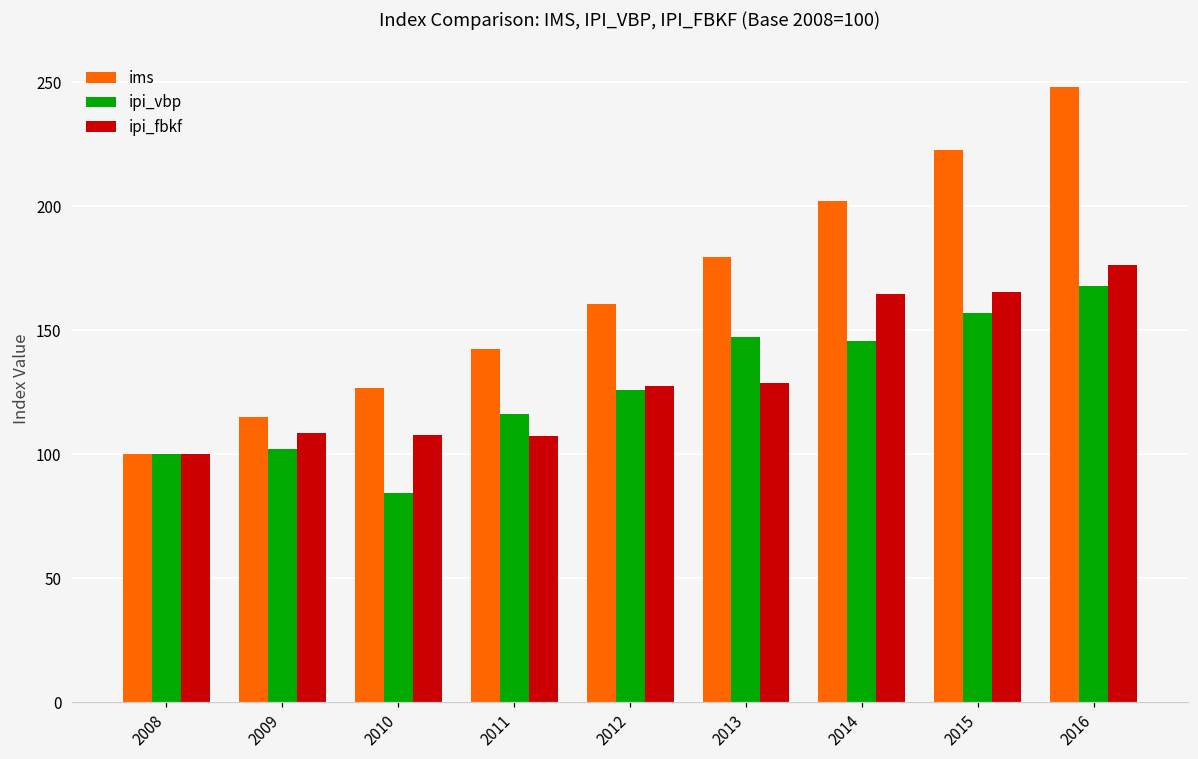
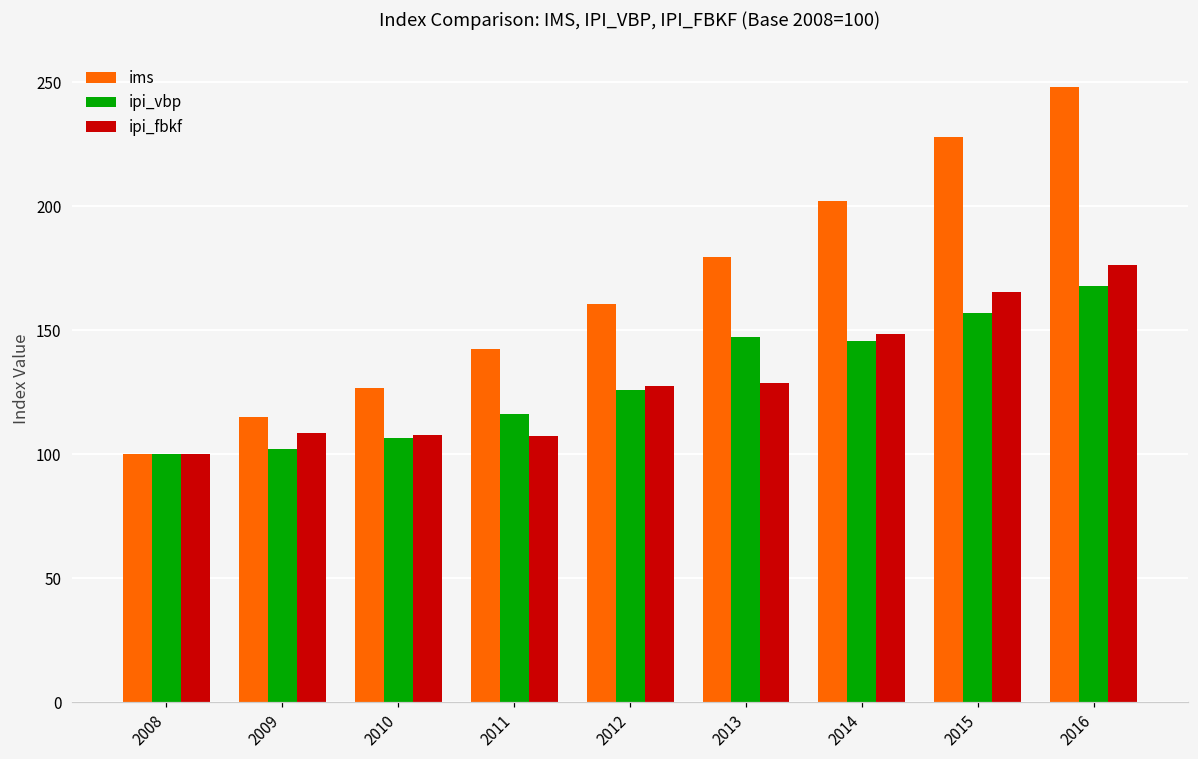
ipi_vbp, 2010: 84 -> 107
ipi_fbkf, 2014: 165 -> 149
ims, 2015: 223 -> 228
